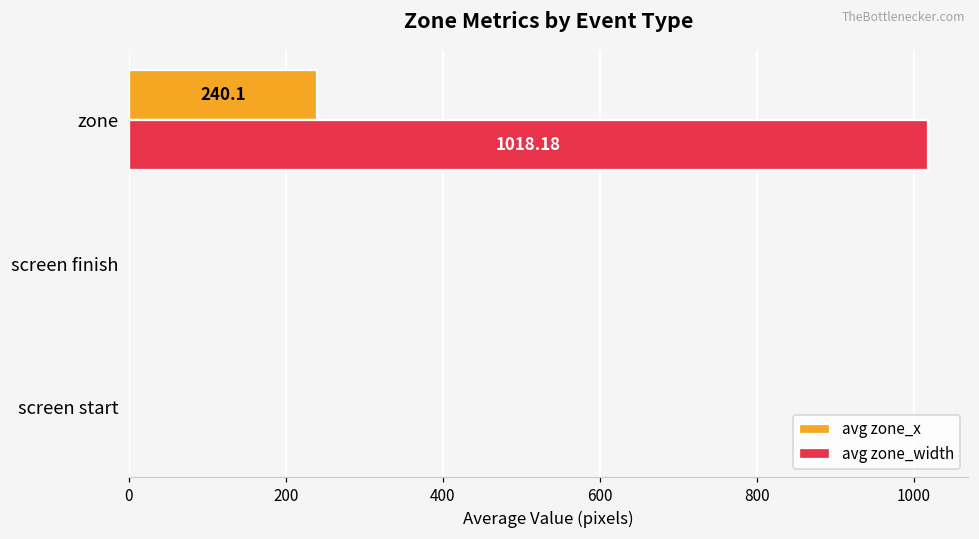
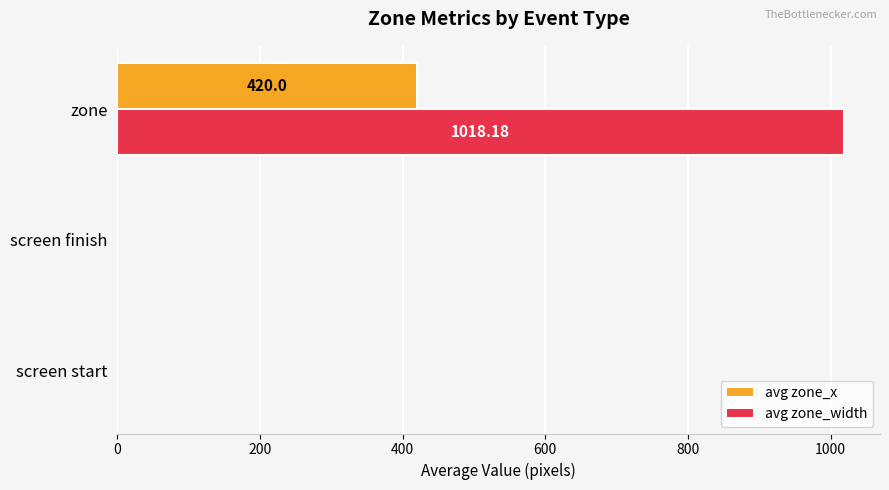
avg zone_x, zone: 240.1 -> 420.0
